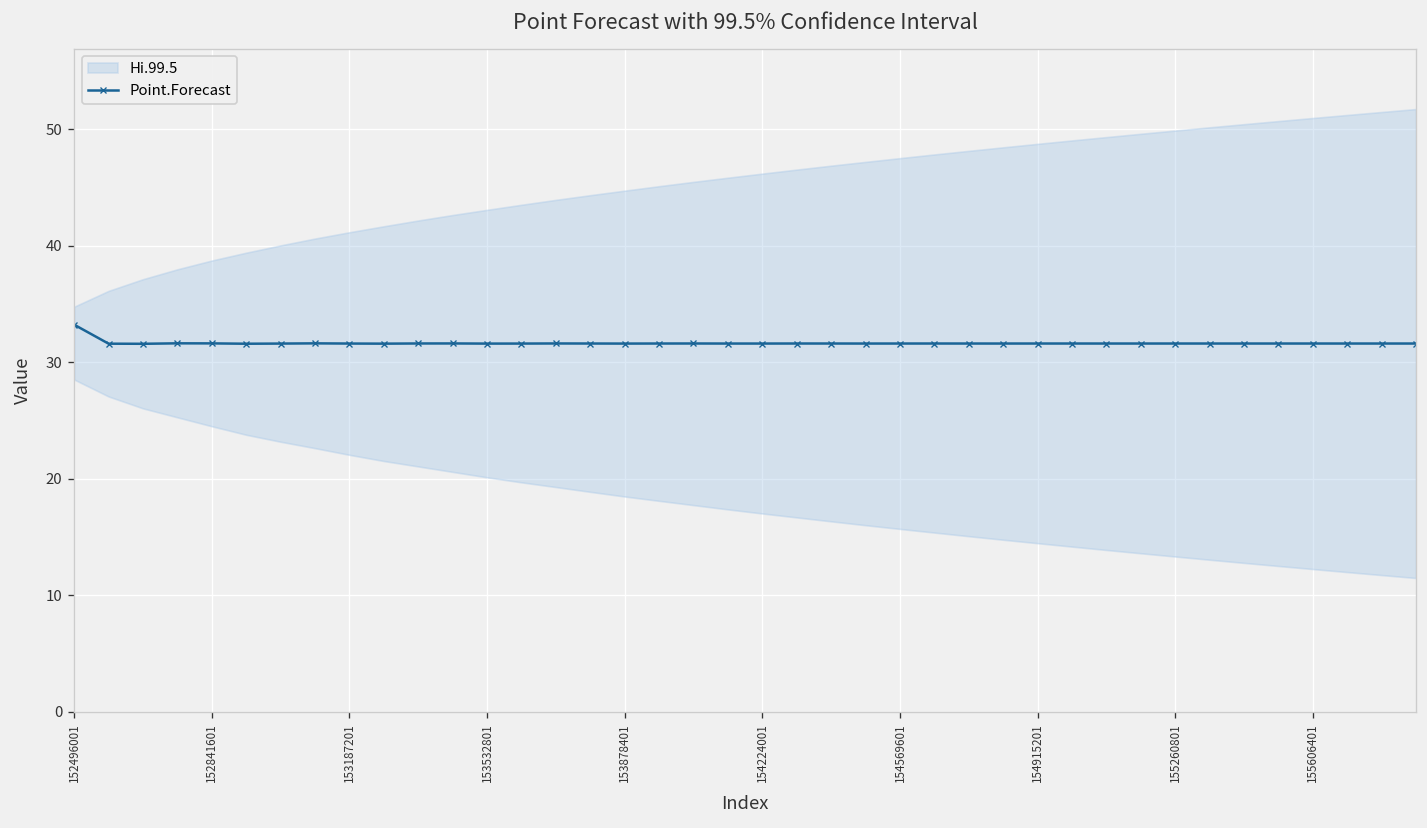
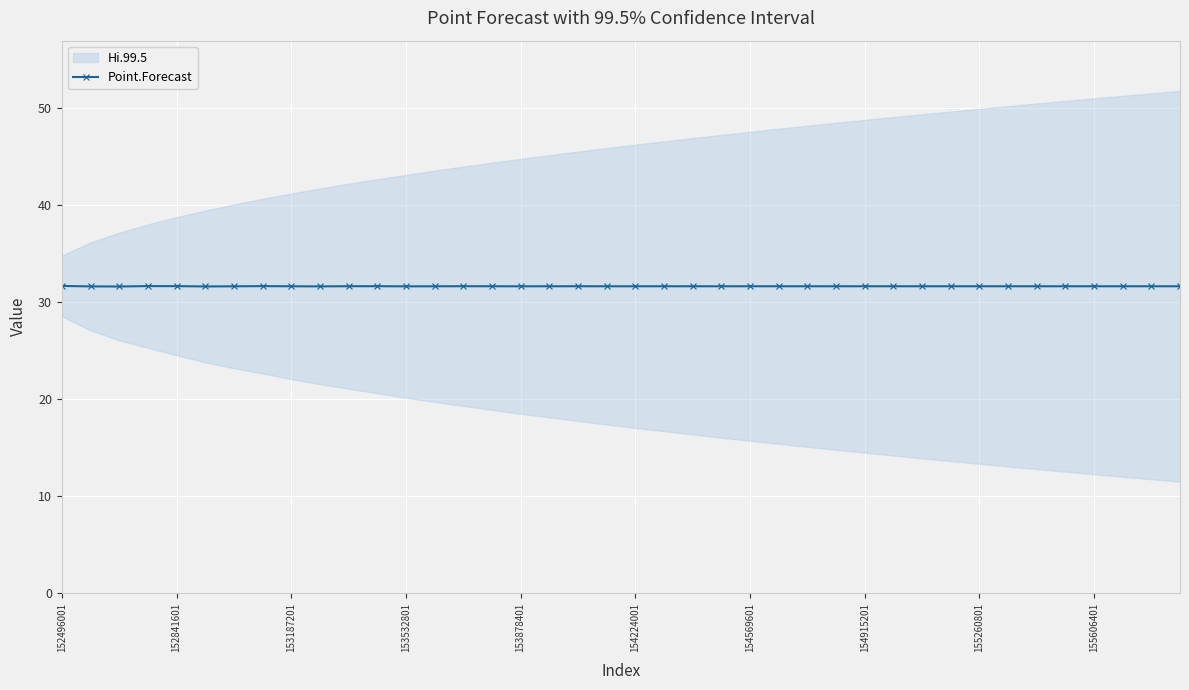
Point.Forecast, 152496001: 33 -> 32
